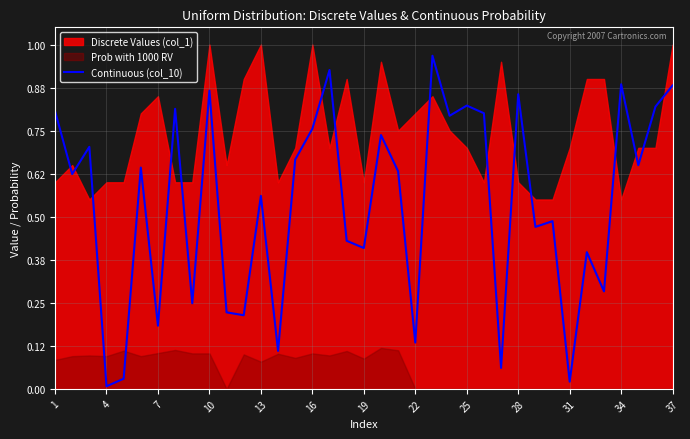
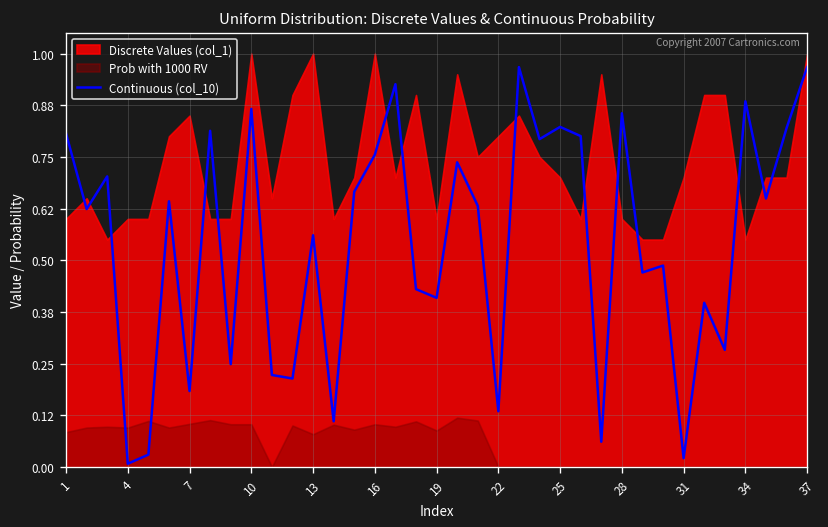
Continuous (col_10), 37: 0.88 -> 0.97
